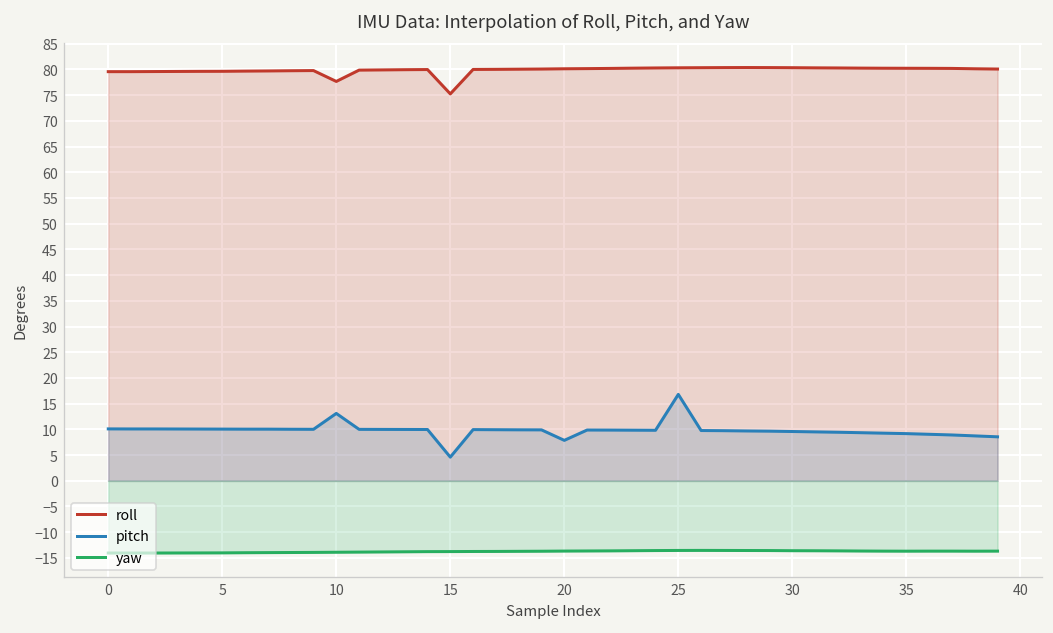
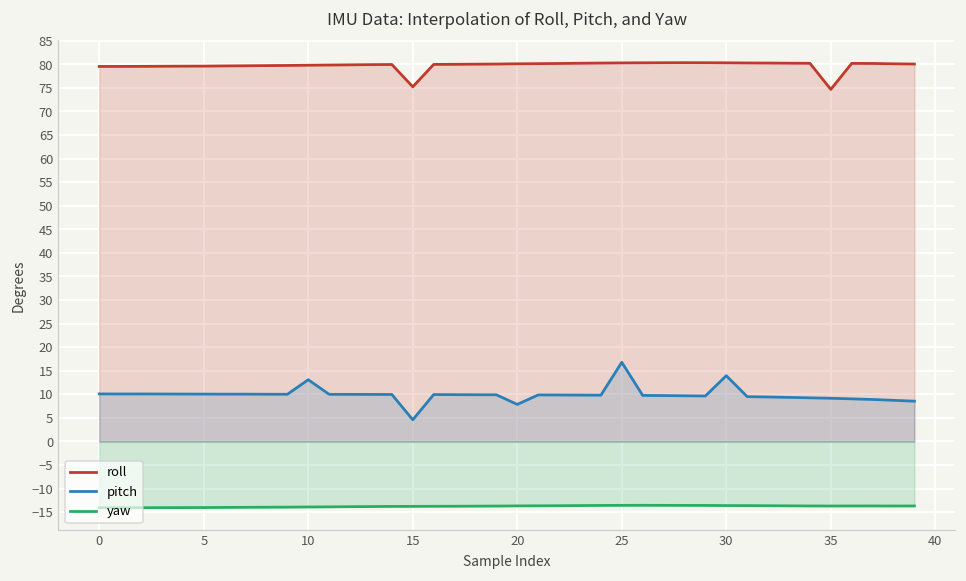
roll, 10: 78 -> 80
pitch, 30: 10 -> 14
roll, 35: 80 -> 75
